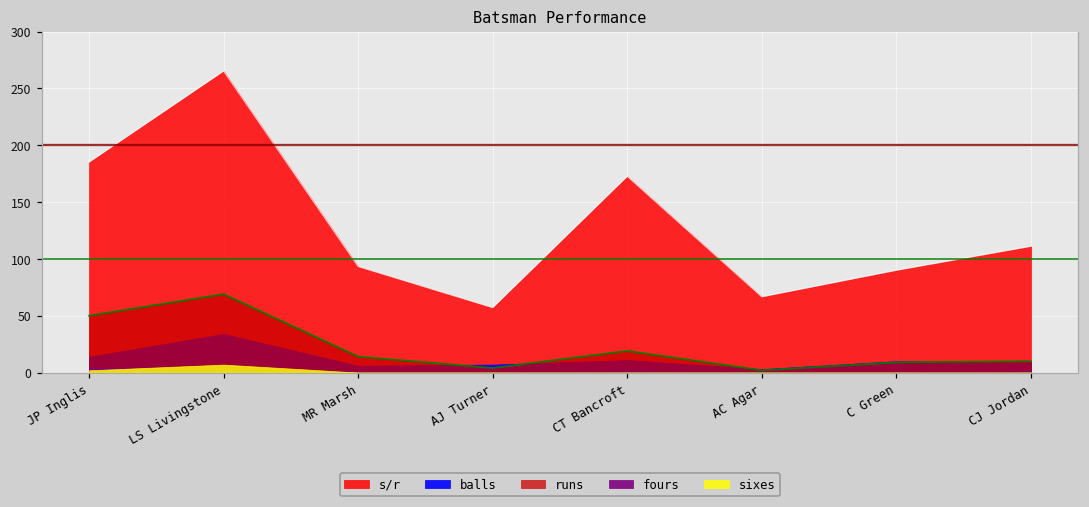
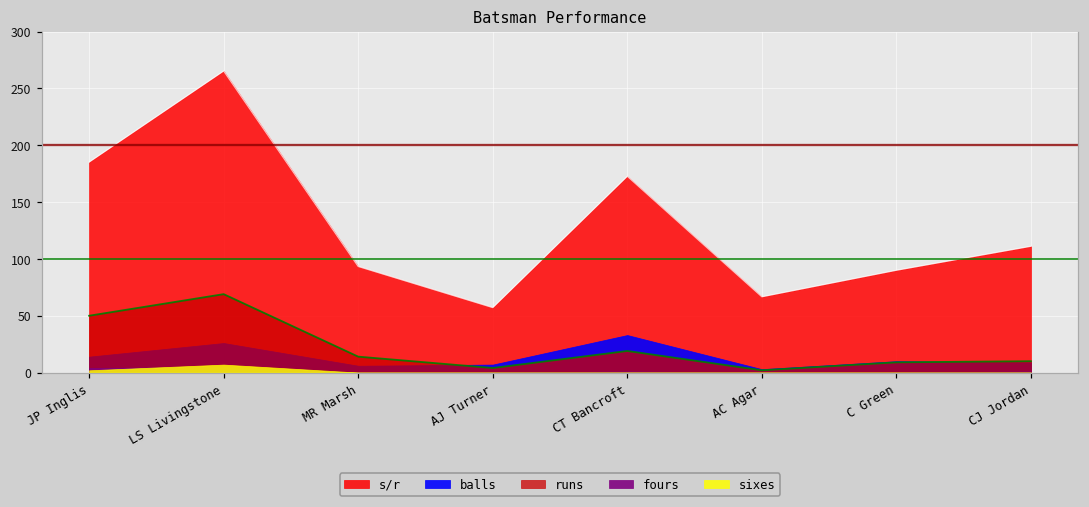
balls, LS Livingstone: 34 -> 26
balls, CT Bancroft: 11 -> 33
